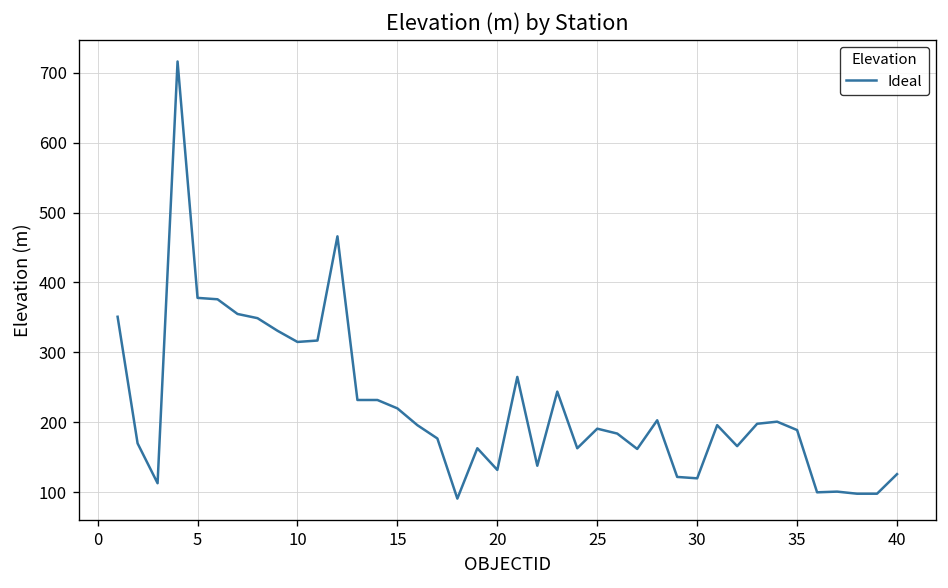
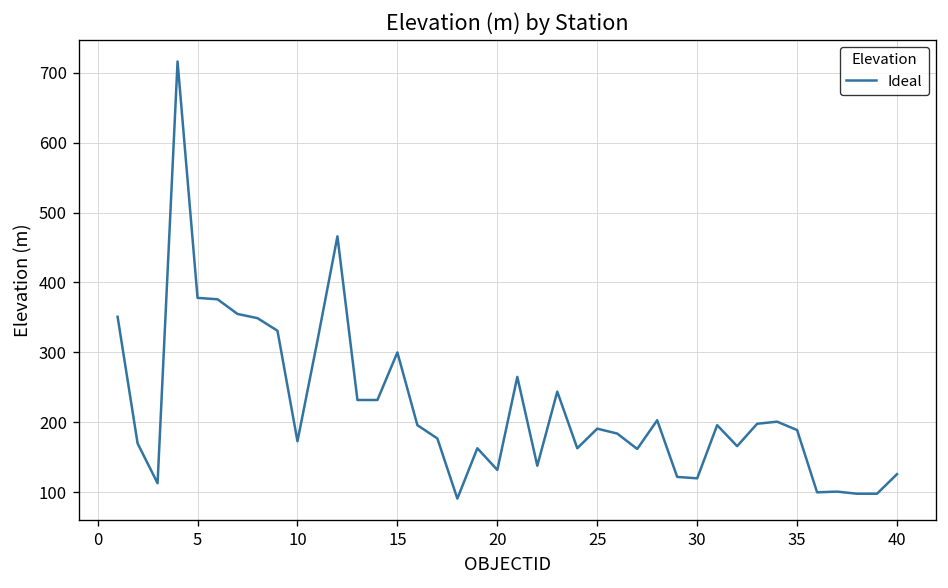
10: 320 -> 170
15: 220 -> 300
